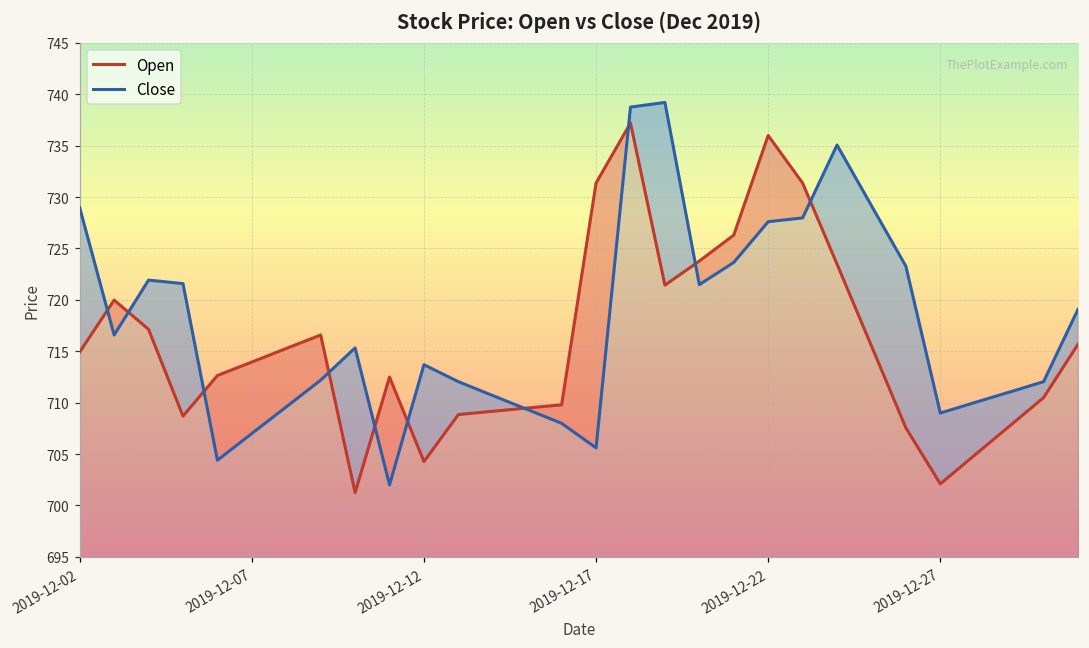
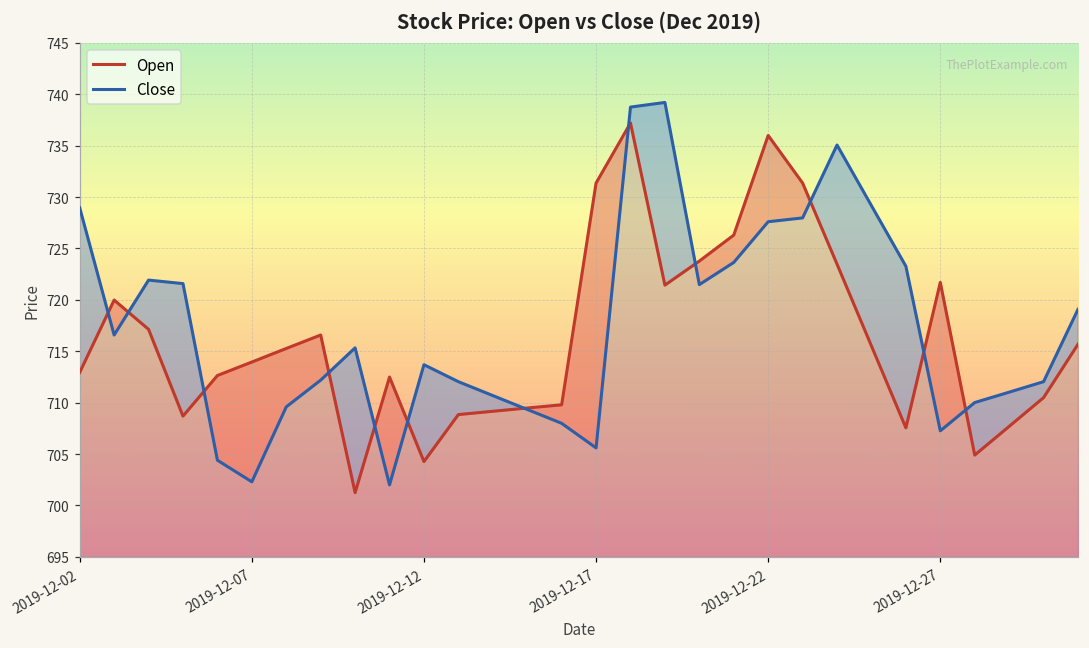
Open, 2019-12-02: 715 -> 713
Close, 2019-12-07: 707 -> 702
Open, 2019-12-27: 702 -> 722
Close, 2019-12-27: 709 -> 707
